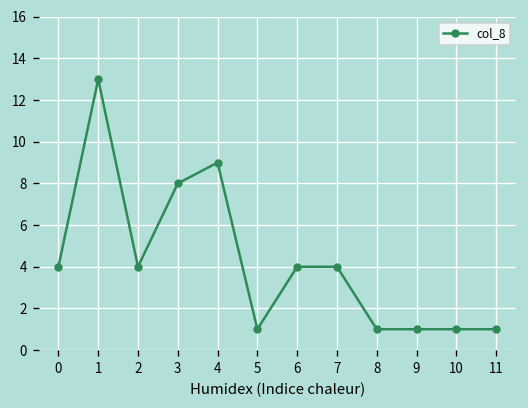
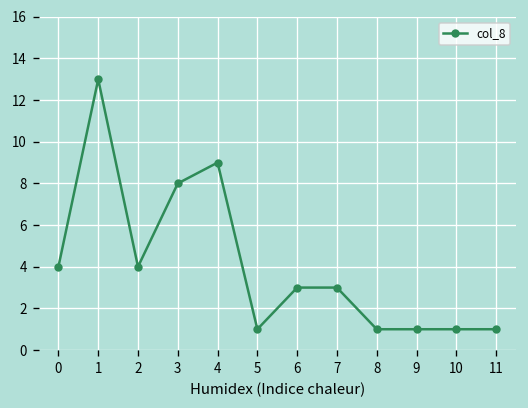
6: 4 -> 3
7: 4 -> 3
